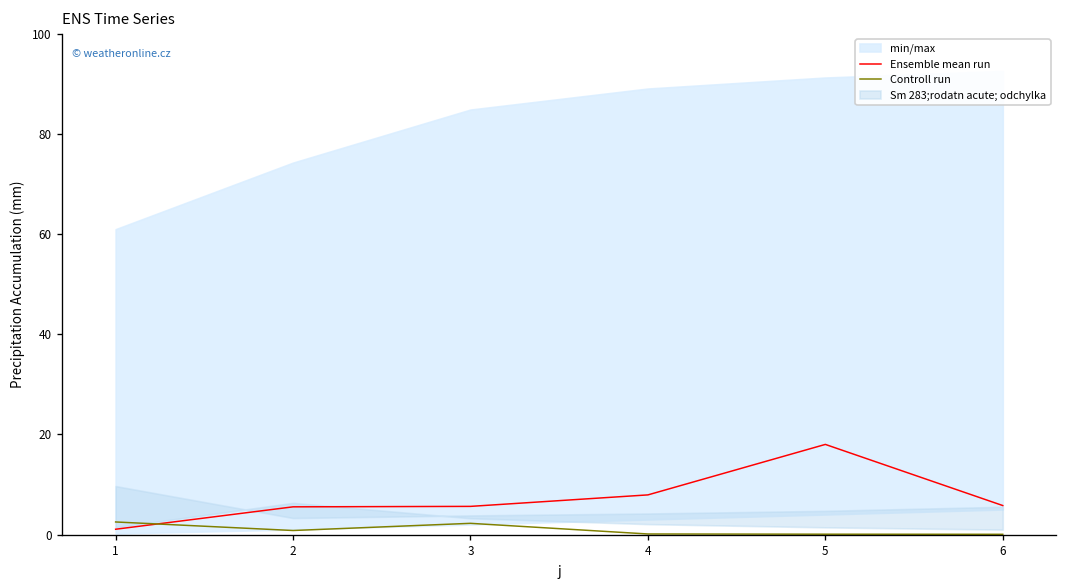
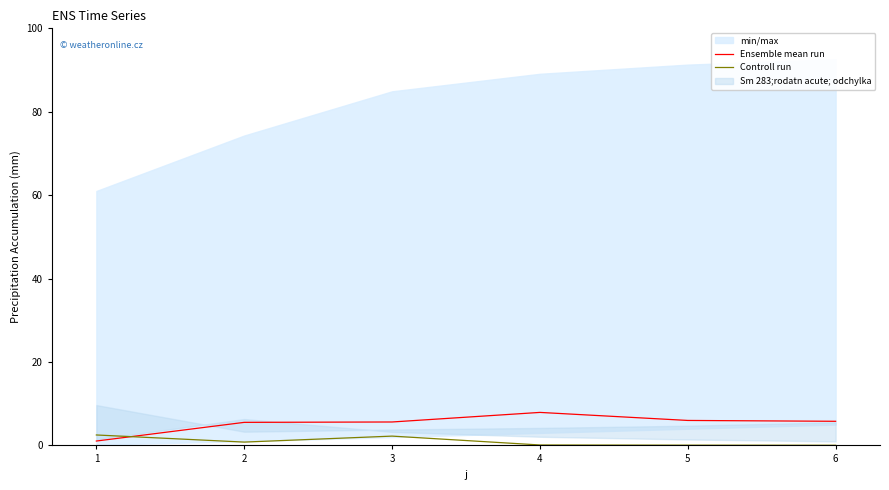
Ensemble mean run, 5: 18 -> 6
